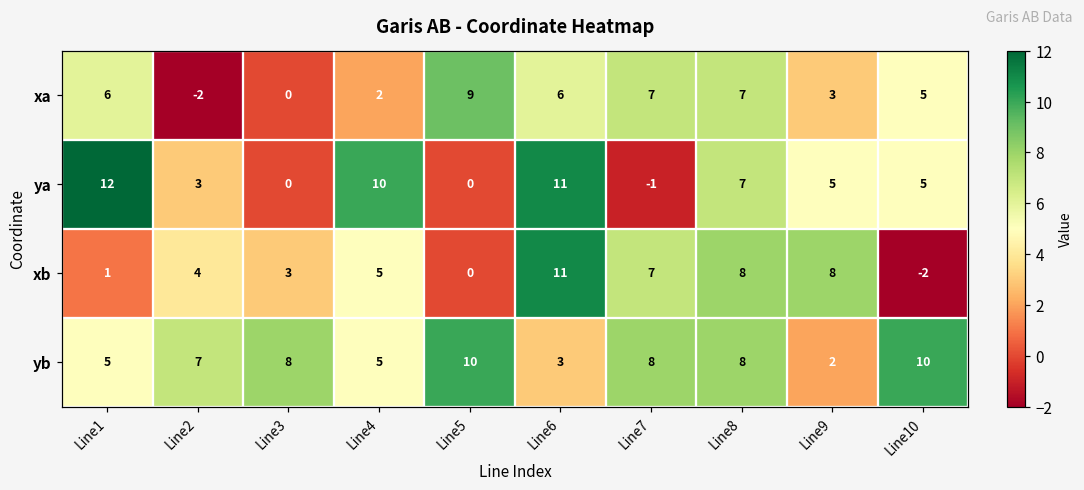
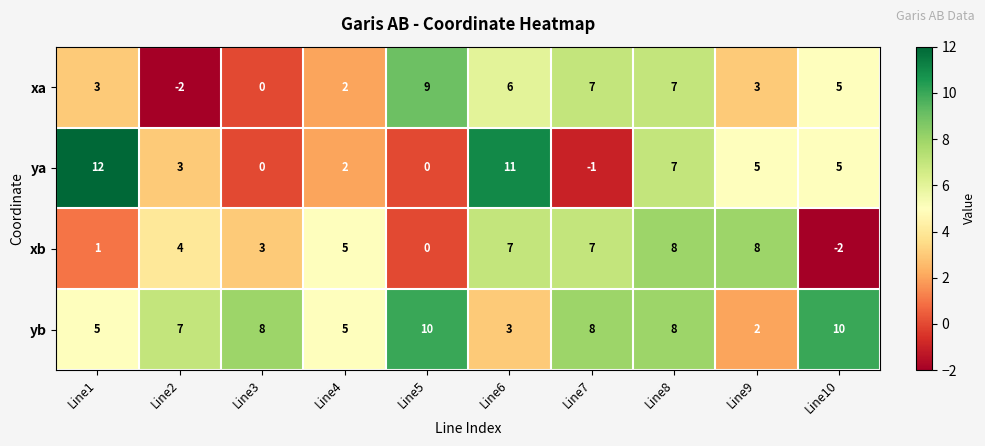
xa, Line1: 6 -> 3
ya, Line4: 10 -> 2
xb, Line6: 11 -> 7
